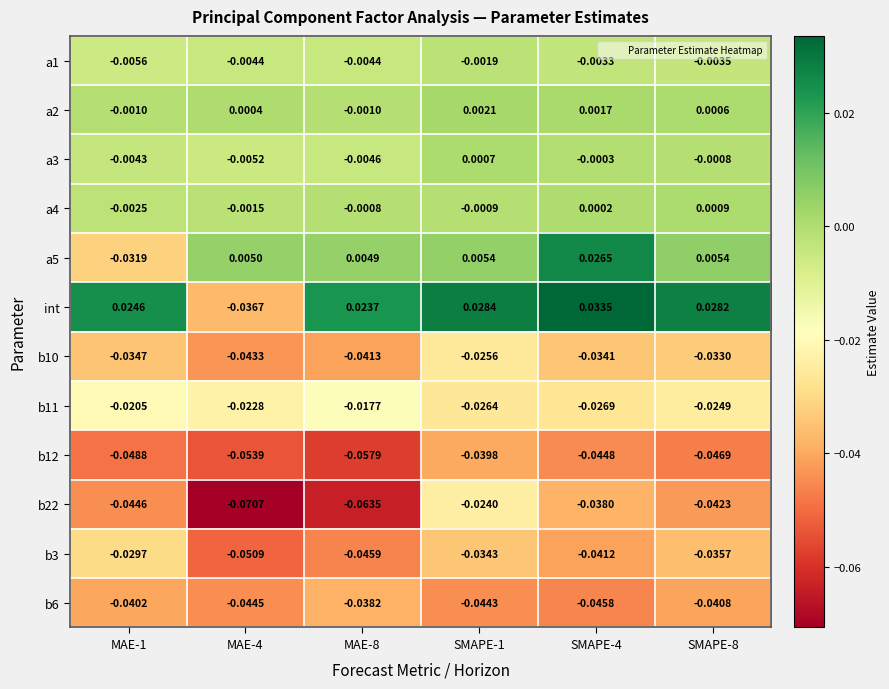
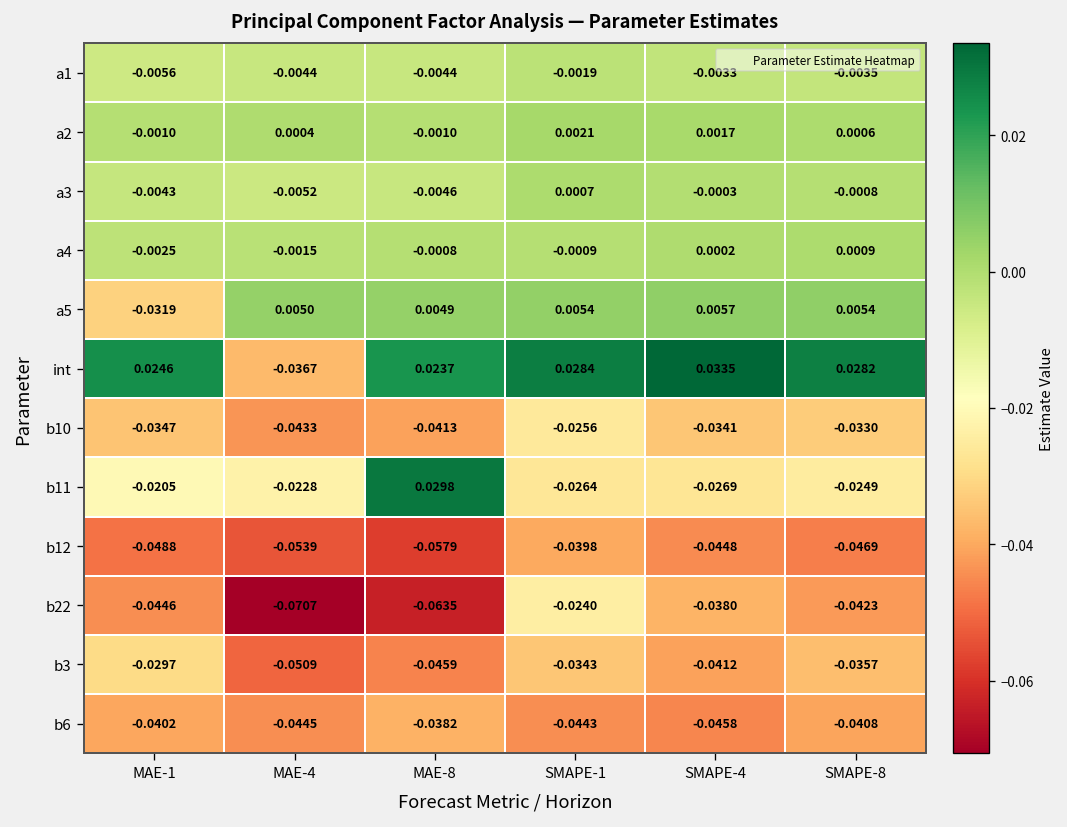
a5, SMAPE-4: 0.0265 -> 0.0057
b11, MAE-8: -0.0177 -> 0.0298
